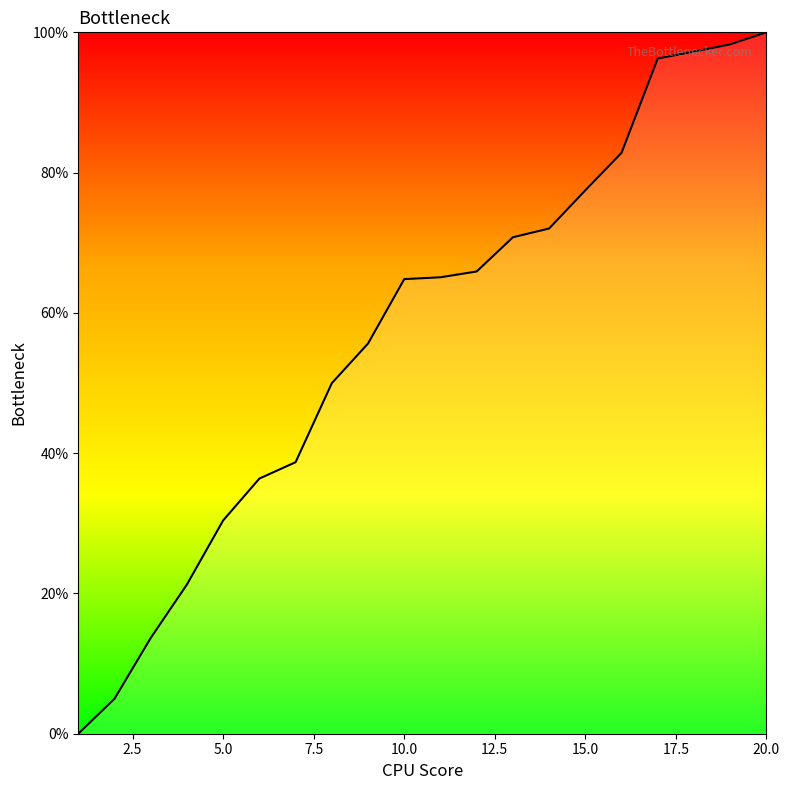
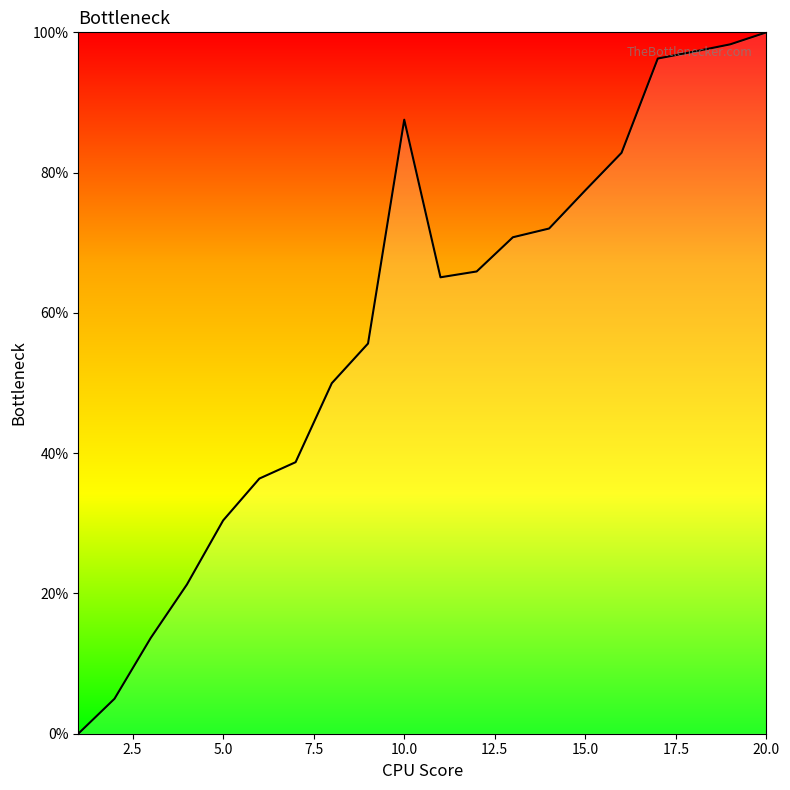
10.0: 65% -> 88%
